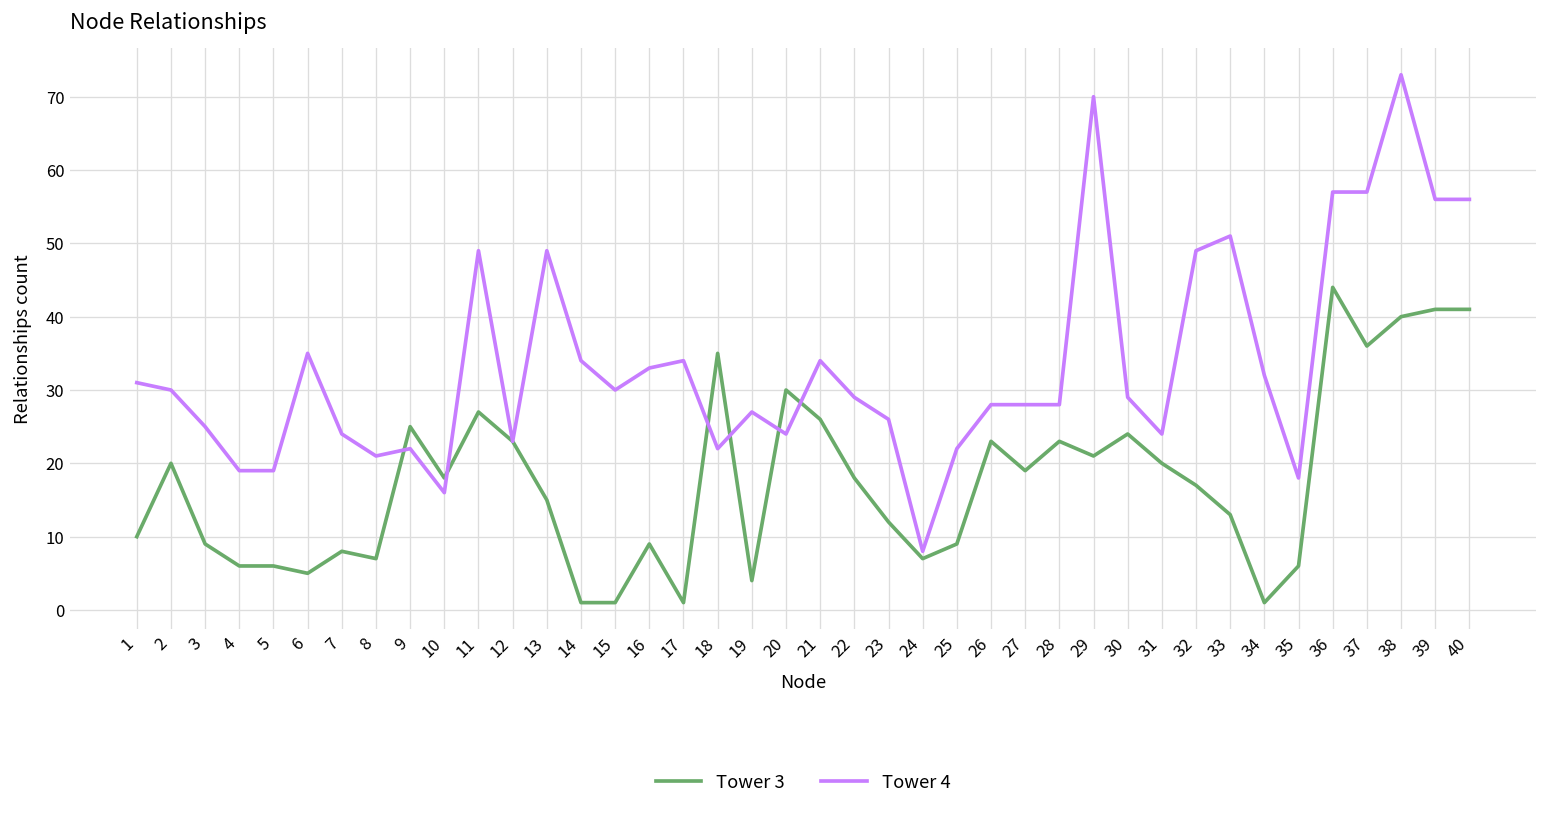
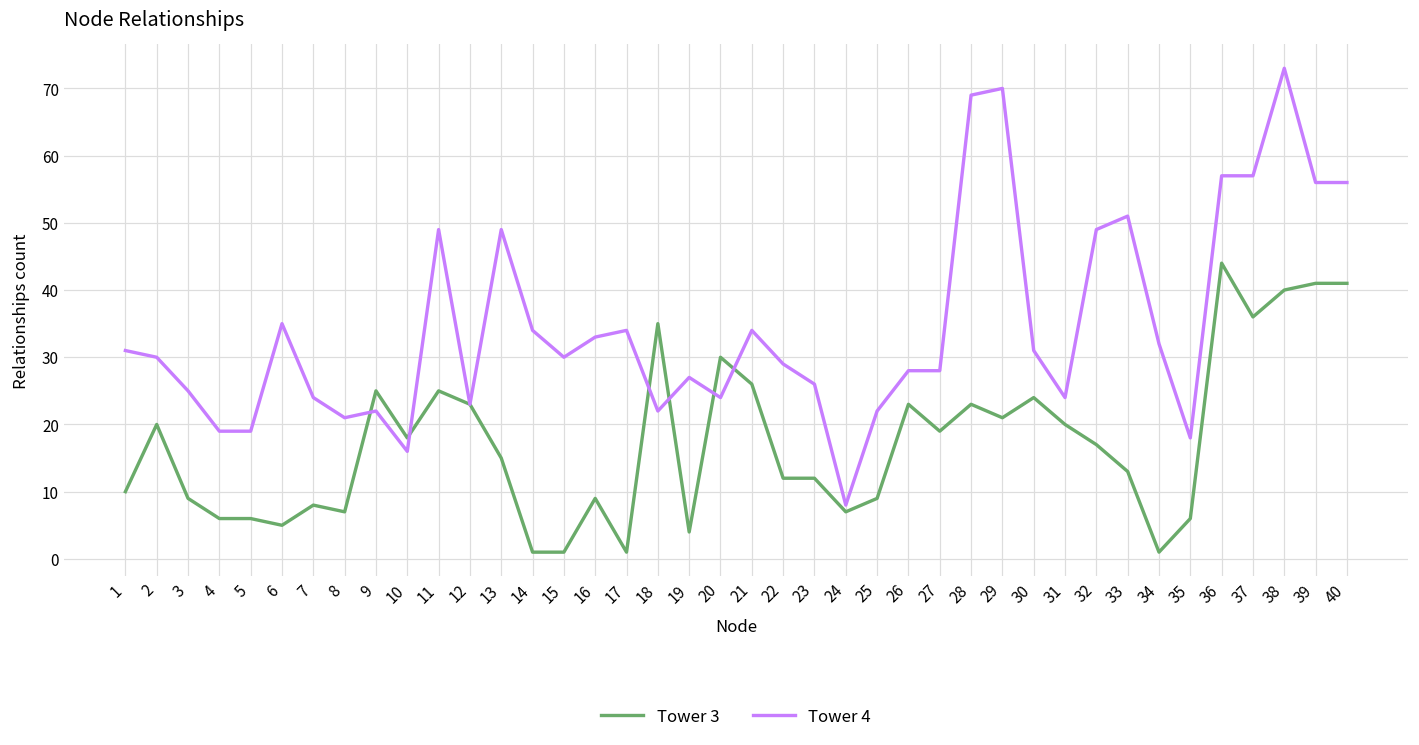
Tower 3, 11: 27 -> 25
Tower 3, 22: 18 -> 12
Tower 4, 28: 28 -> 69
Tower 4, 30: 29 -> 31
